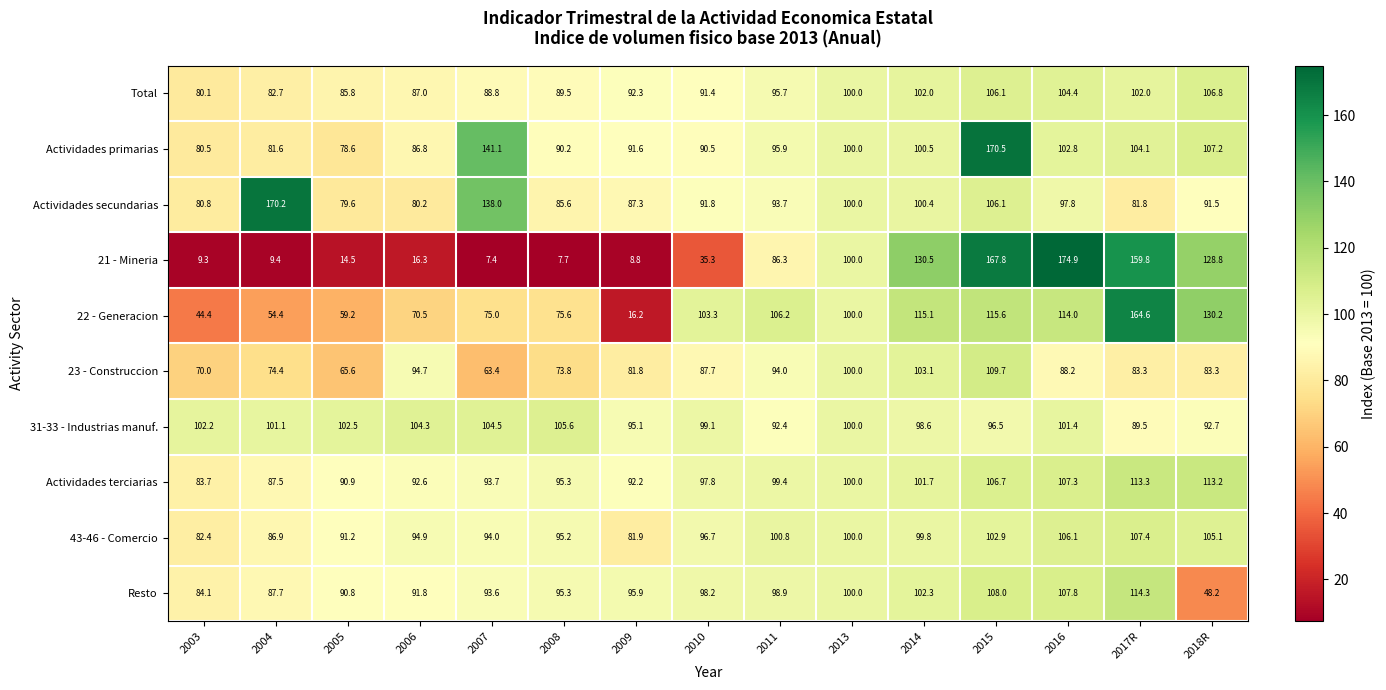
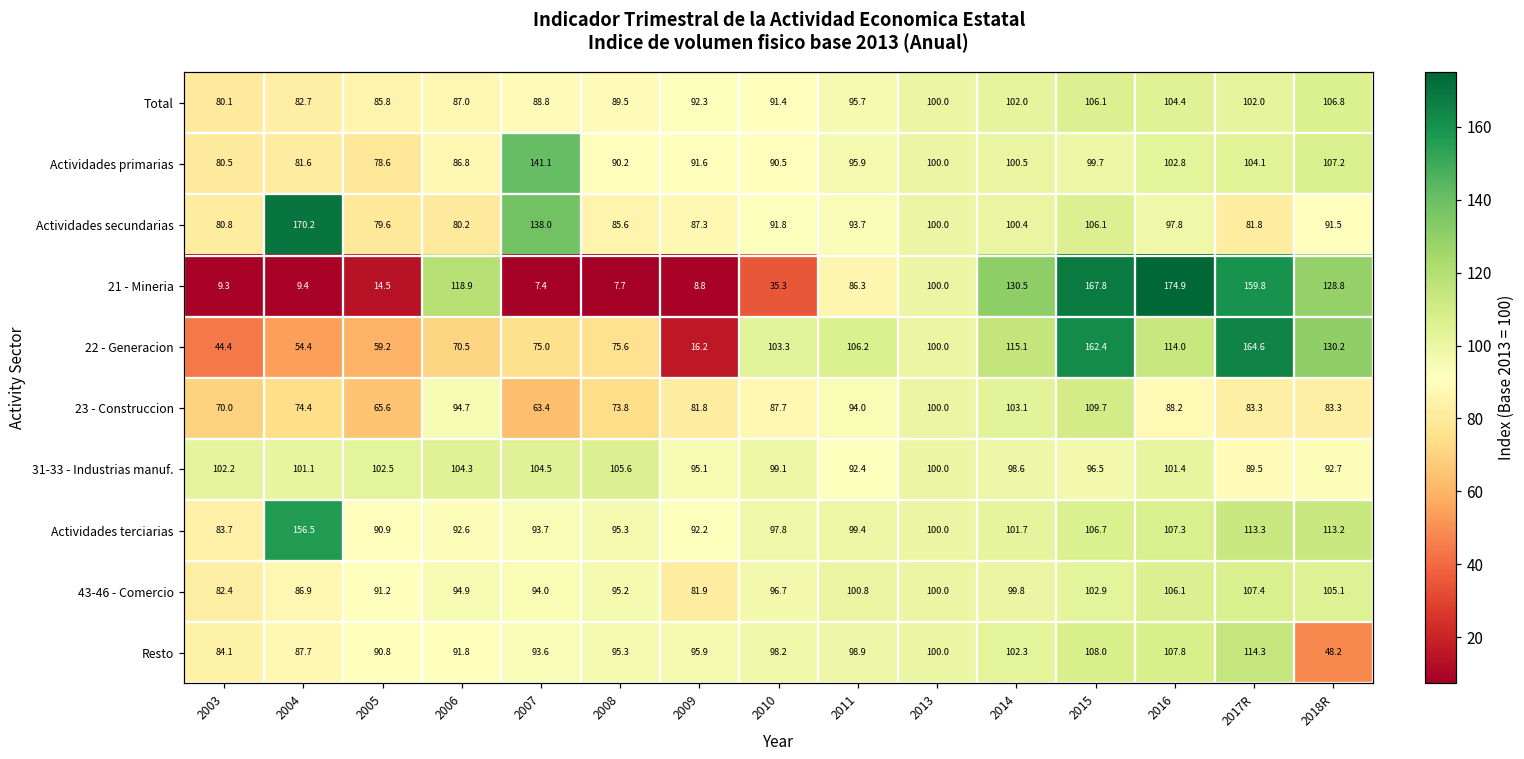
Actividades primarias, 2015: 170.5 -> 99.7
21 - Mineria, 2006: 16.3 -> 118.9
22 - Generacion, 2015: 115.6 -> 162.4
Actividades terciarias, 2004: 87.5 -> 156.5
